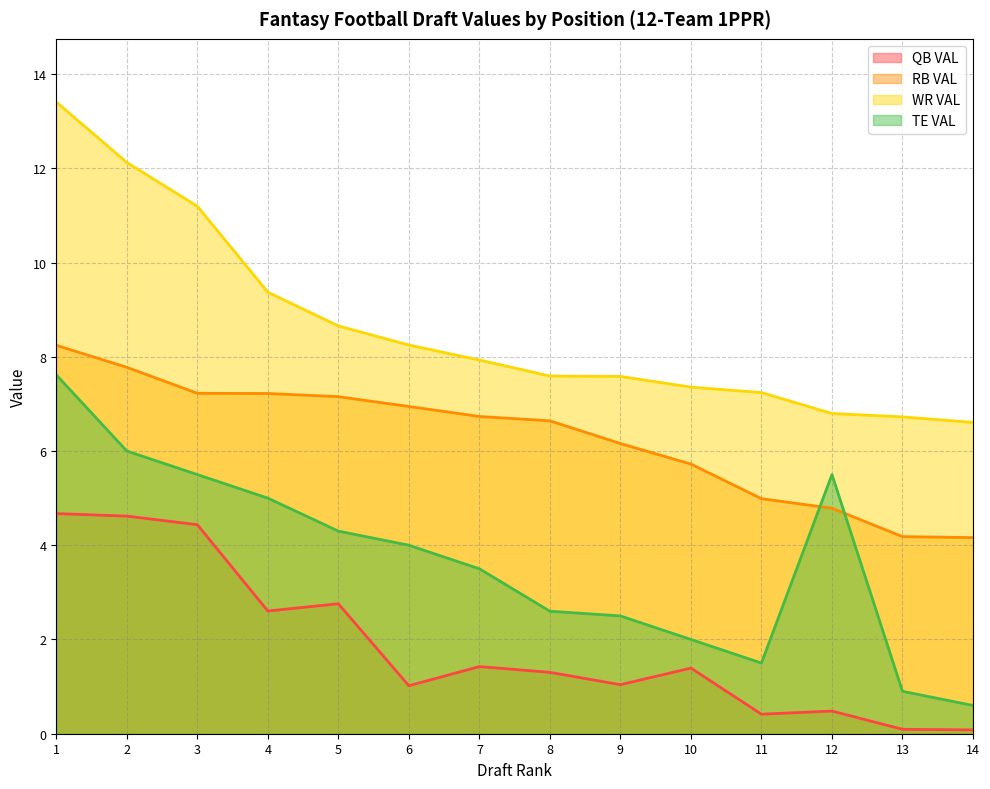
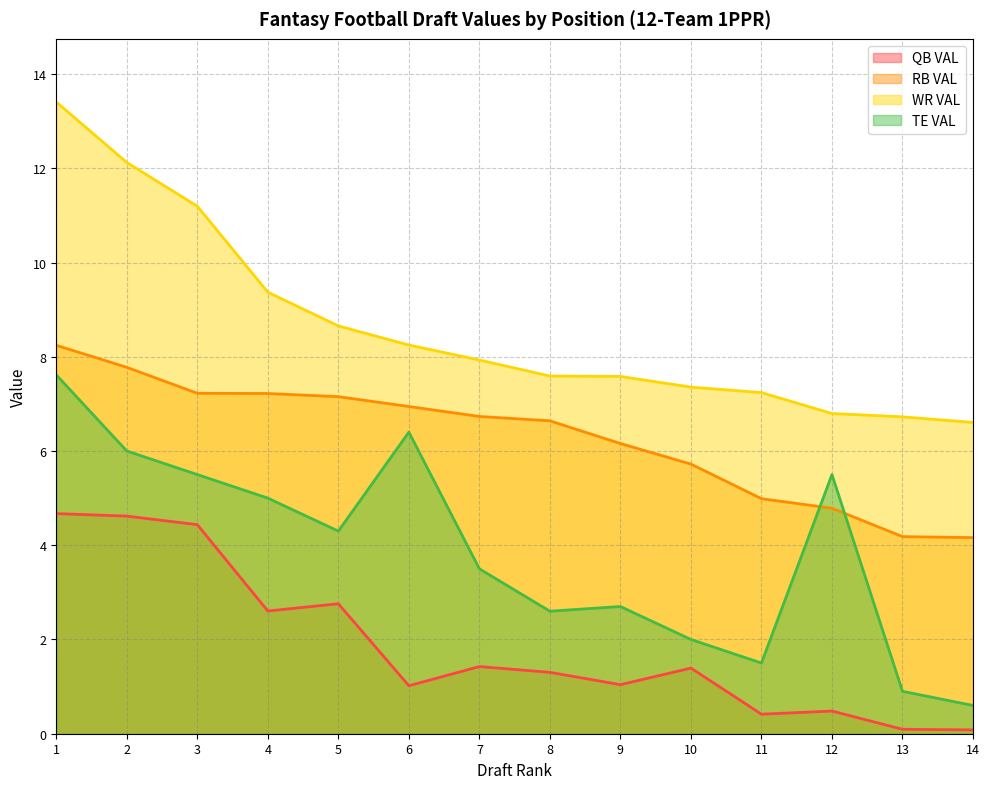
TE VAL, 6: 4.0 -> 6.4
TE VAL, 9: 2.5 -> 2.7
